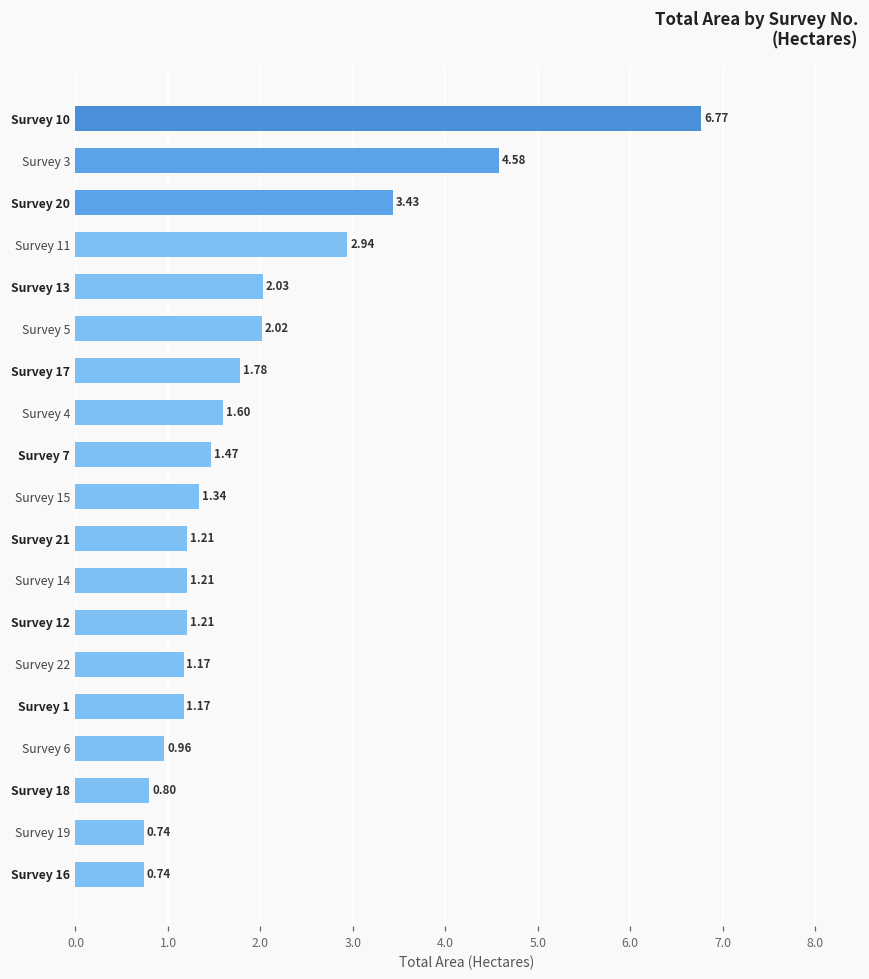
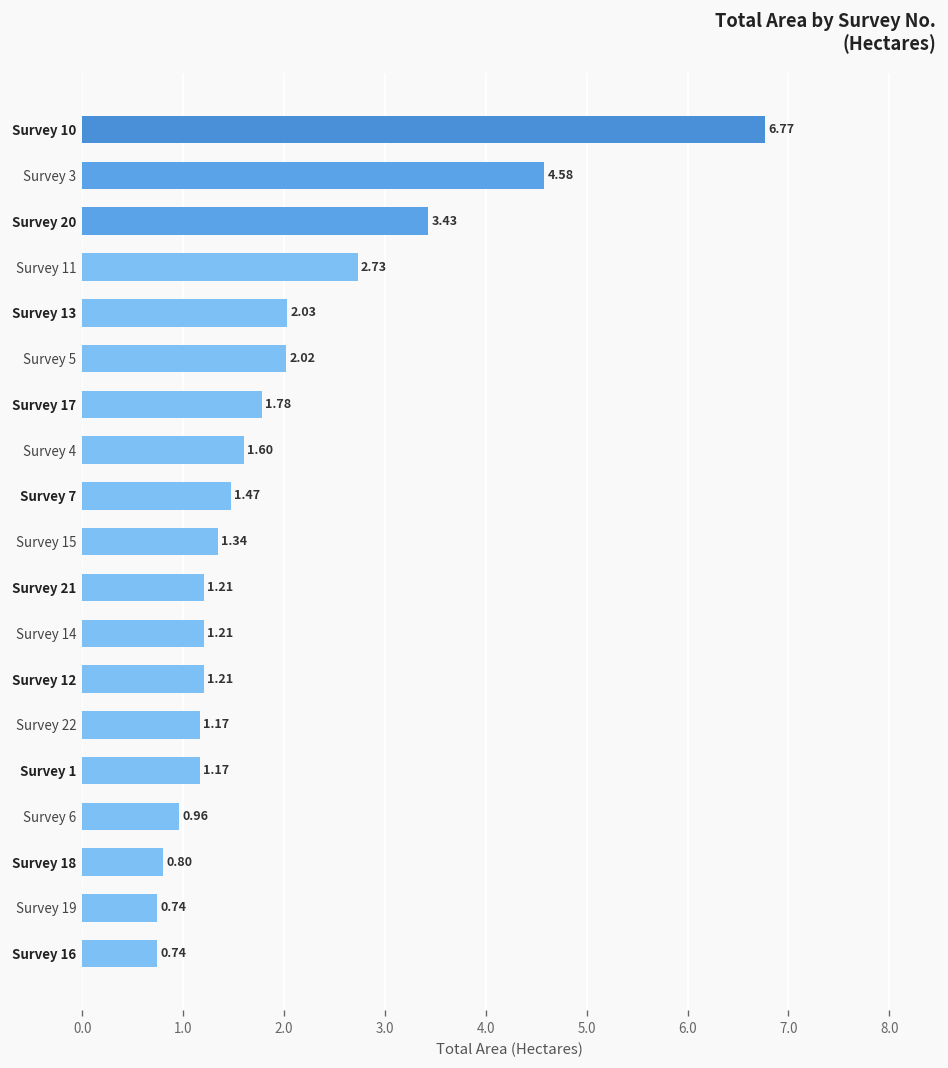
Survey 11: 2.94 -> 2.73
